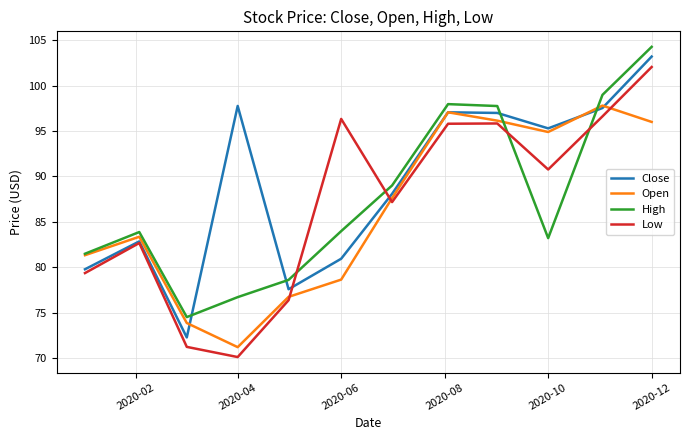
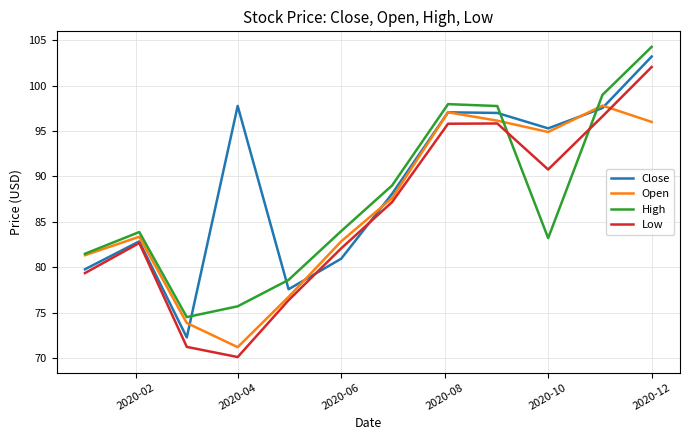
High, 2020-04: 77 -> 76
Open, 2020-06: 79 -> 83
Low, 2020-06: 96 -> 82
